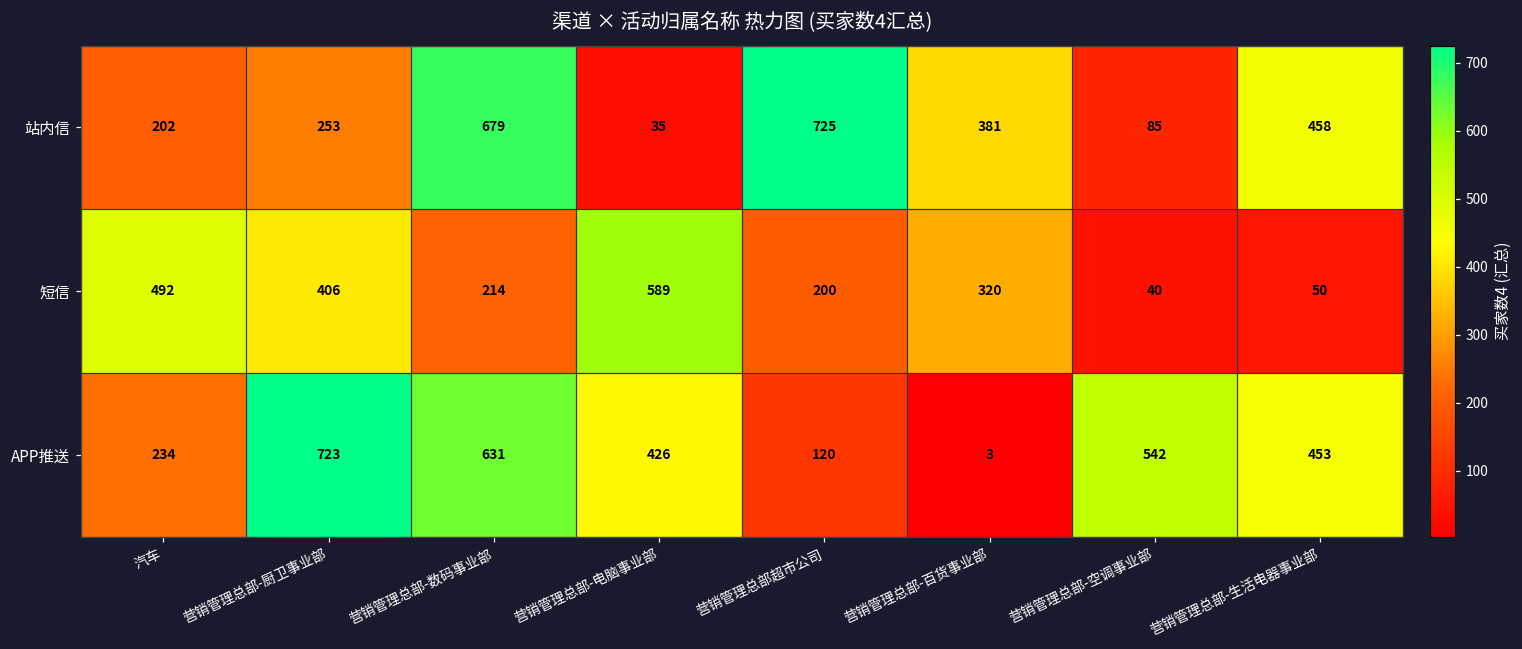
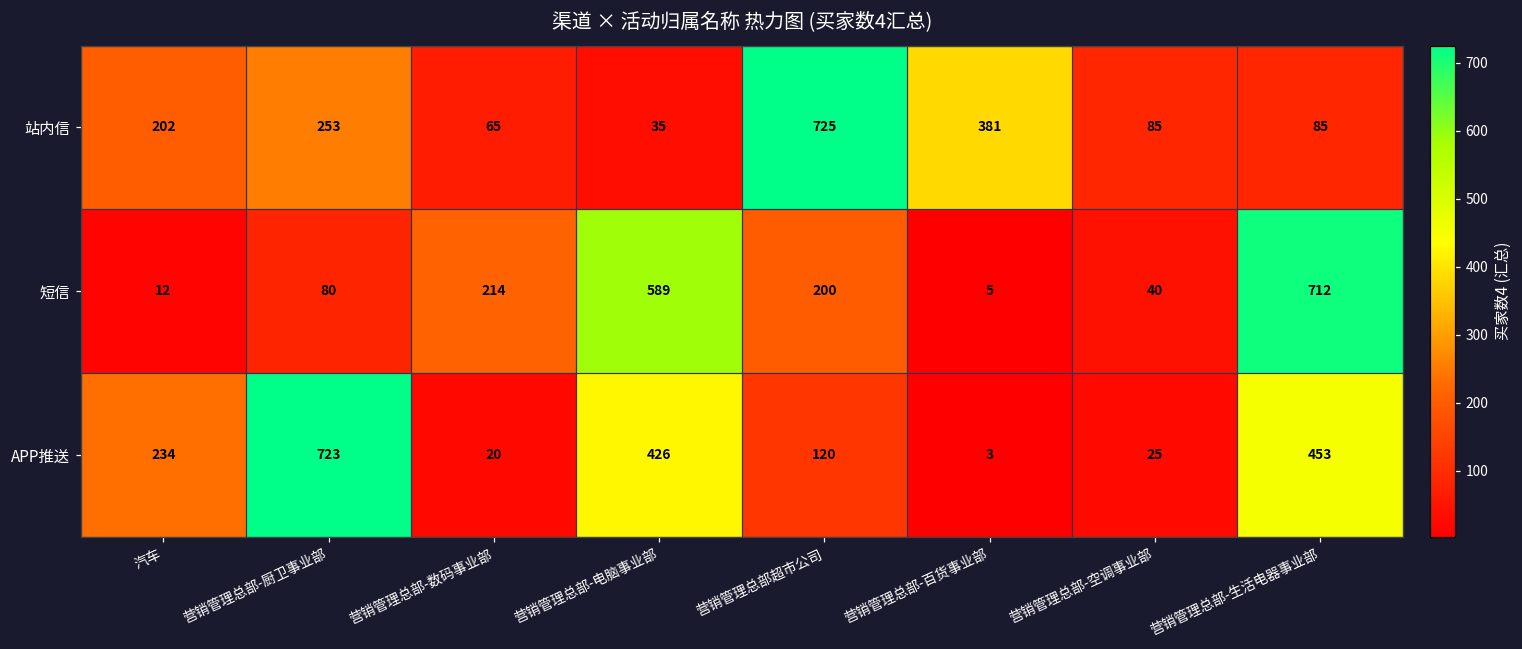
站内信, 营销管理总部-数码事业部: 679 -> 65
站内信, 营销管理总部-生活电器事业部: 458 -> 85
短信, 汽车: 492 -> 12
短信, 营销管理总部-厨卫事业部: 406 -> 80
短信, 营销管理总部-百货事业部: 320 -> 5
短信, 营销管理总部-生活电器事业部: 50 -> 712
APP推送, 营销管理总部-数码事业部: 631 -> 20
APP推送, 营销管理总部-空调事业部: 542 -> 25
